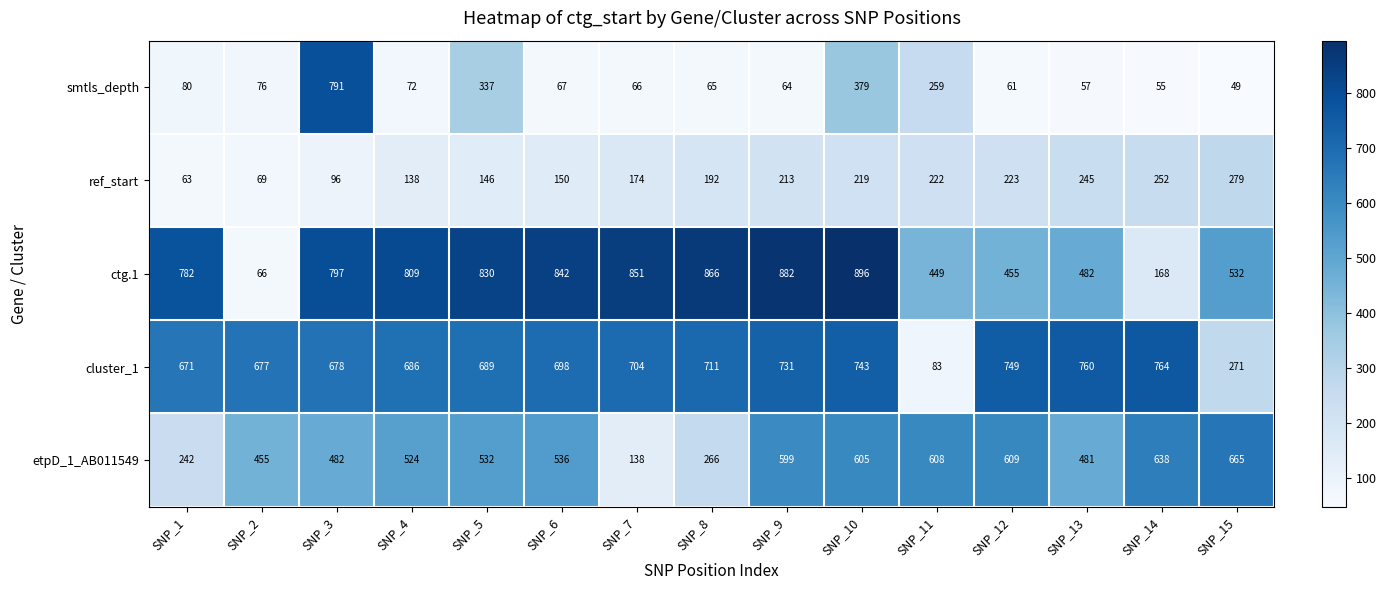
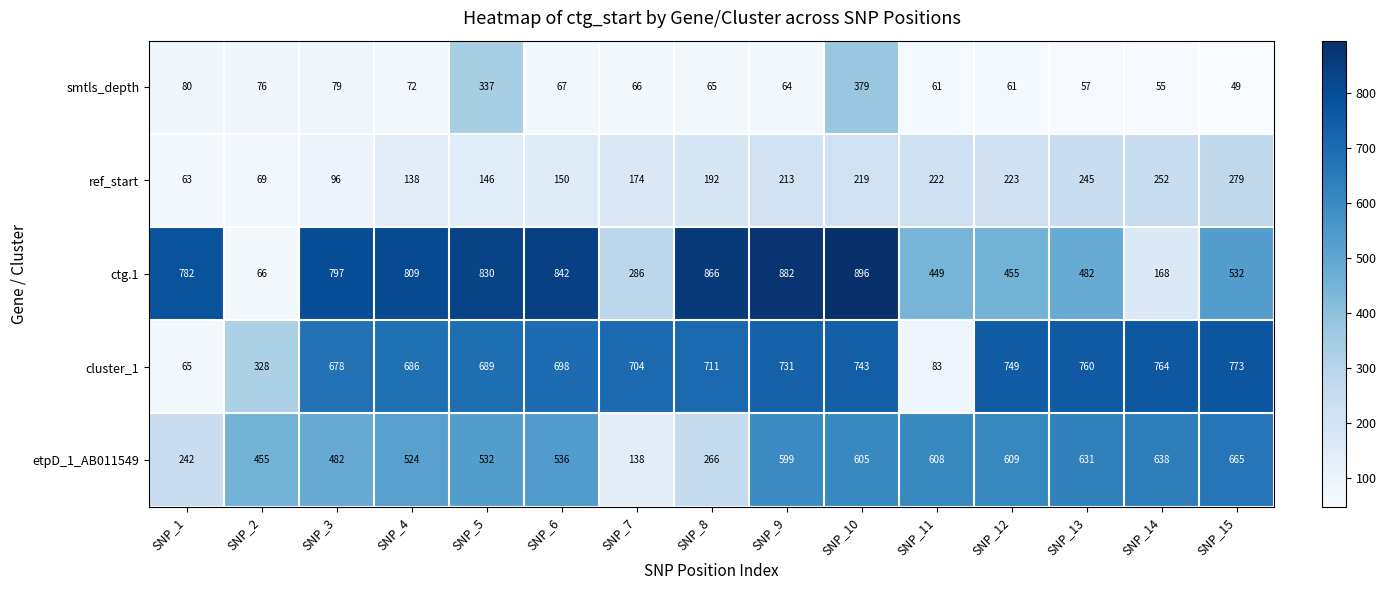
smtls_depth, SNP_3: 791 -> 79
smtls_depth, SNP_11: 259 -> 61
ctg.1, SNP_7: 851 -> 286
cluster_1, SNP_1: 671 -> 65
cluster_1, SNP_2: 677 -> 328
cluster_1, SNP_15: 271 -> 773
etpD_1_AB011549, SNP_13: 481 -> 631
